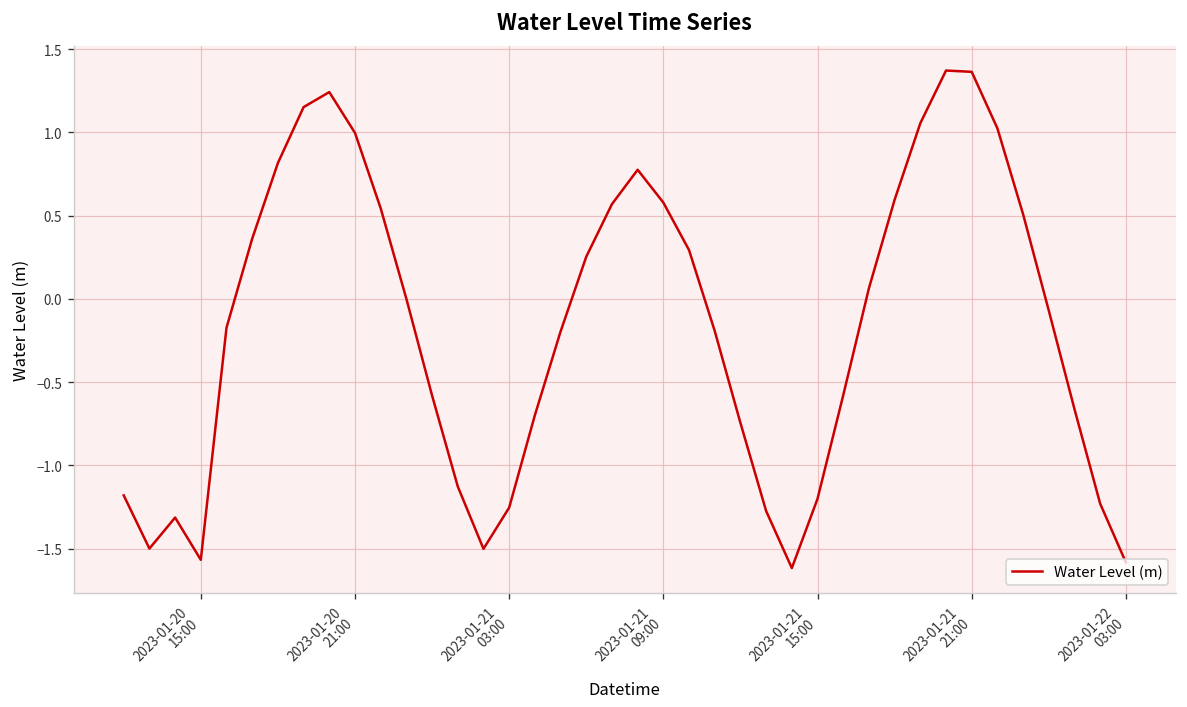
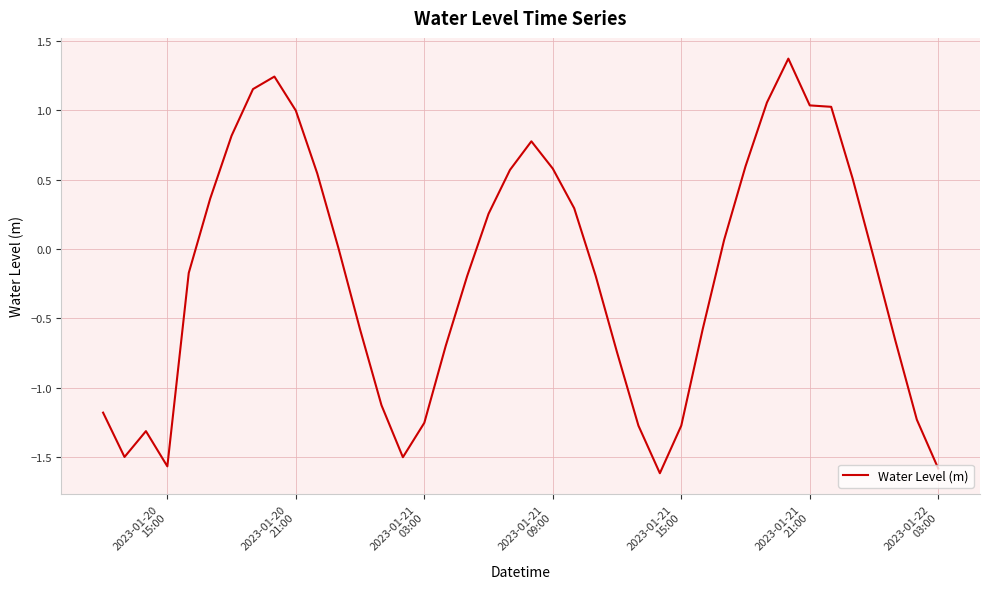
2023-01-21 15:00: -1.20 -> -1.27
2023-01-21 21:00: 1.36 -> 1.03
